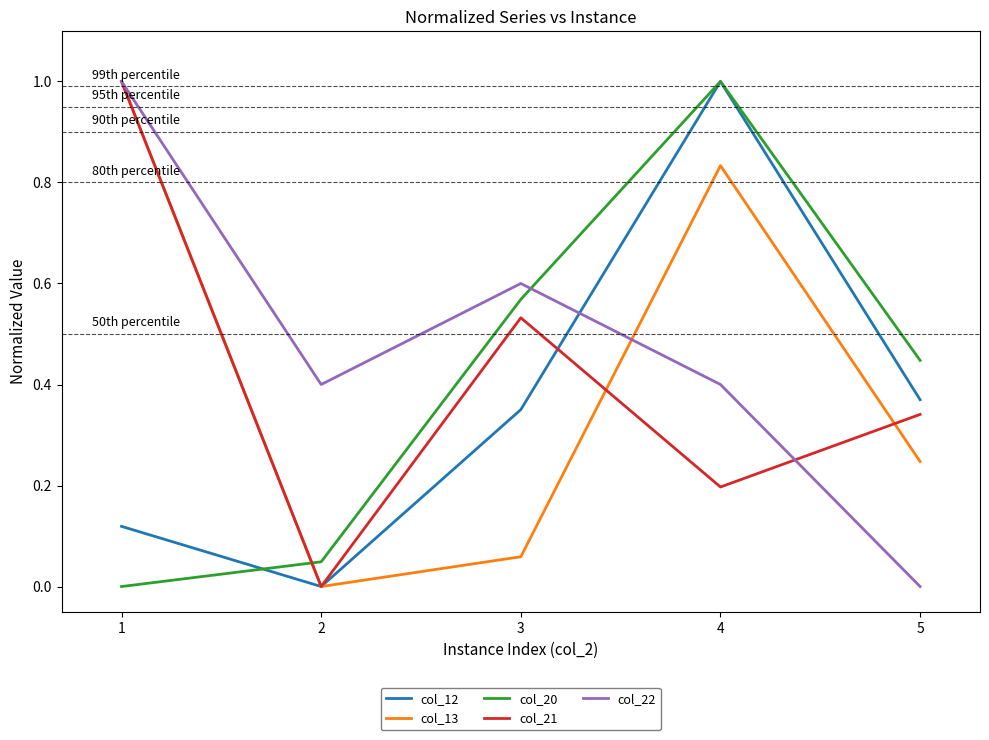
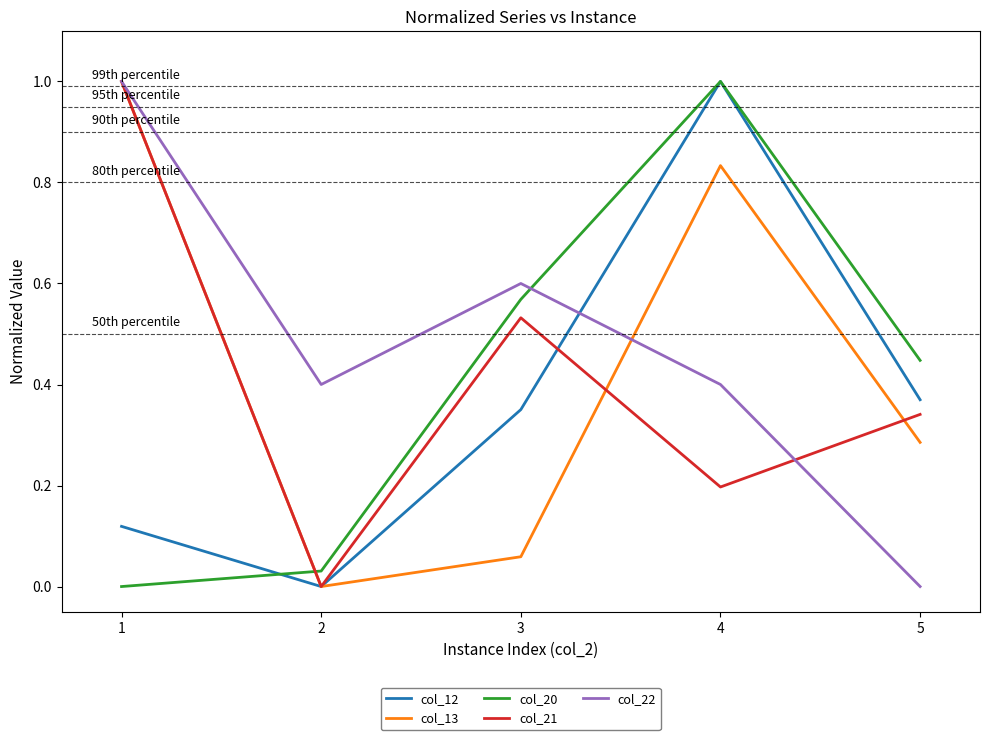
col_20, 2: 0.05 -> 0.03
col_13, 5: 0.25 -> 0.29
